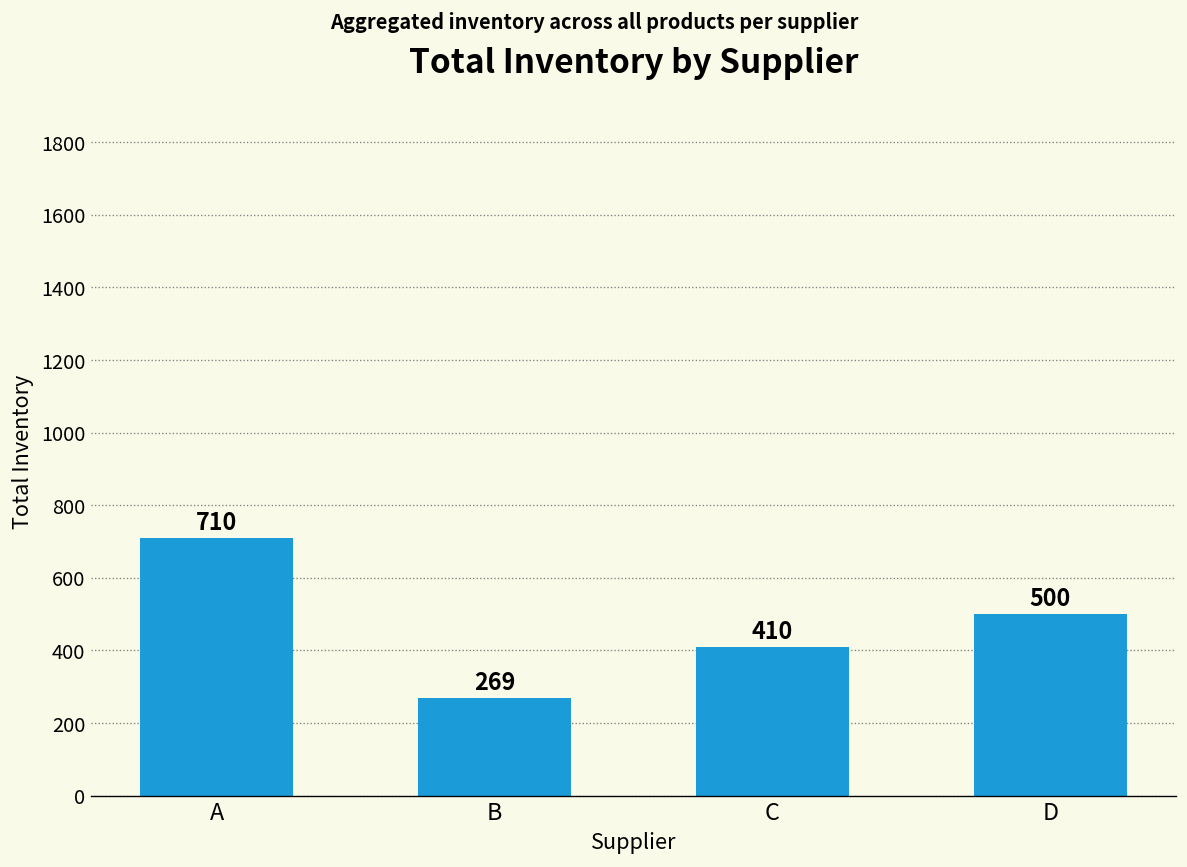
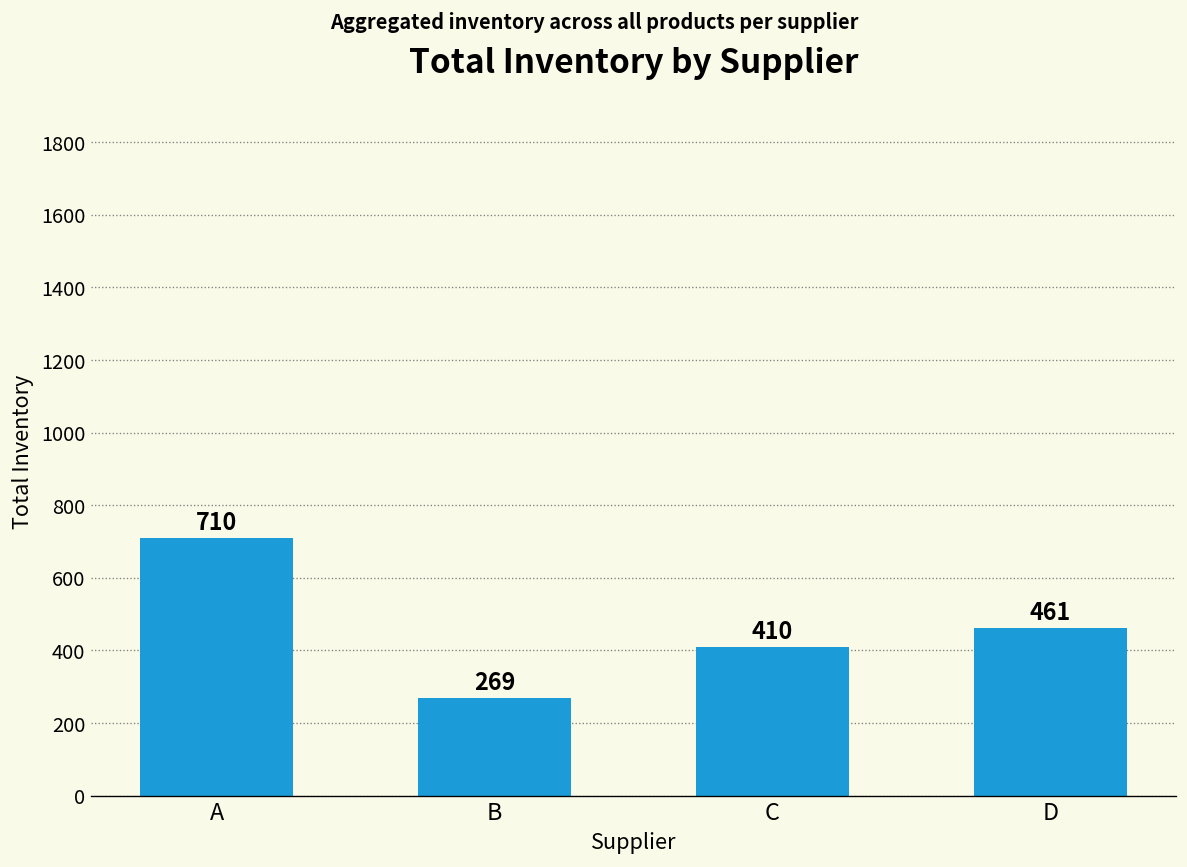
D: 500 -> 461
